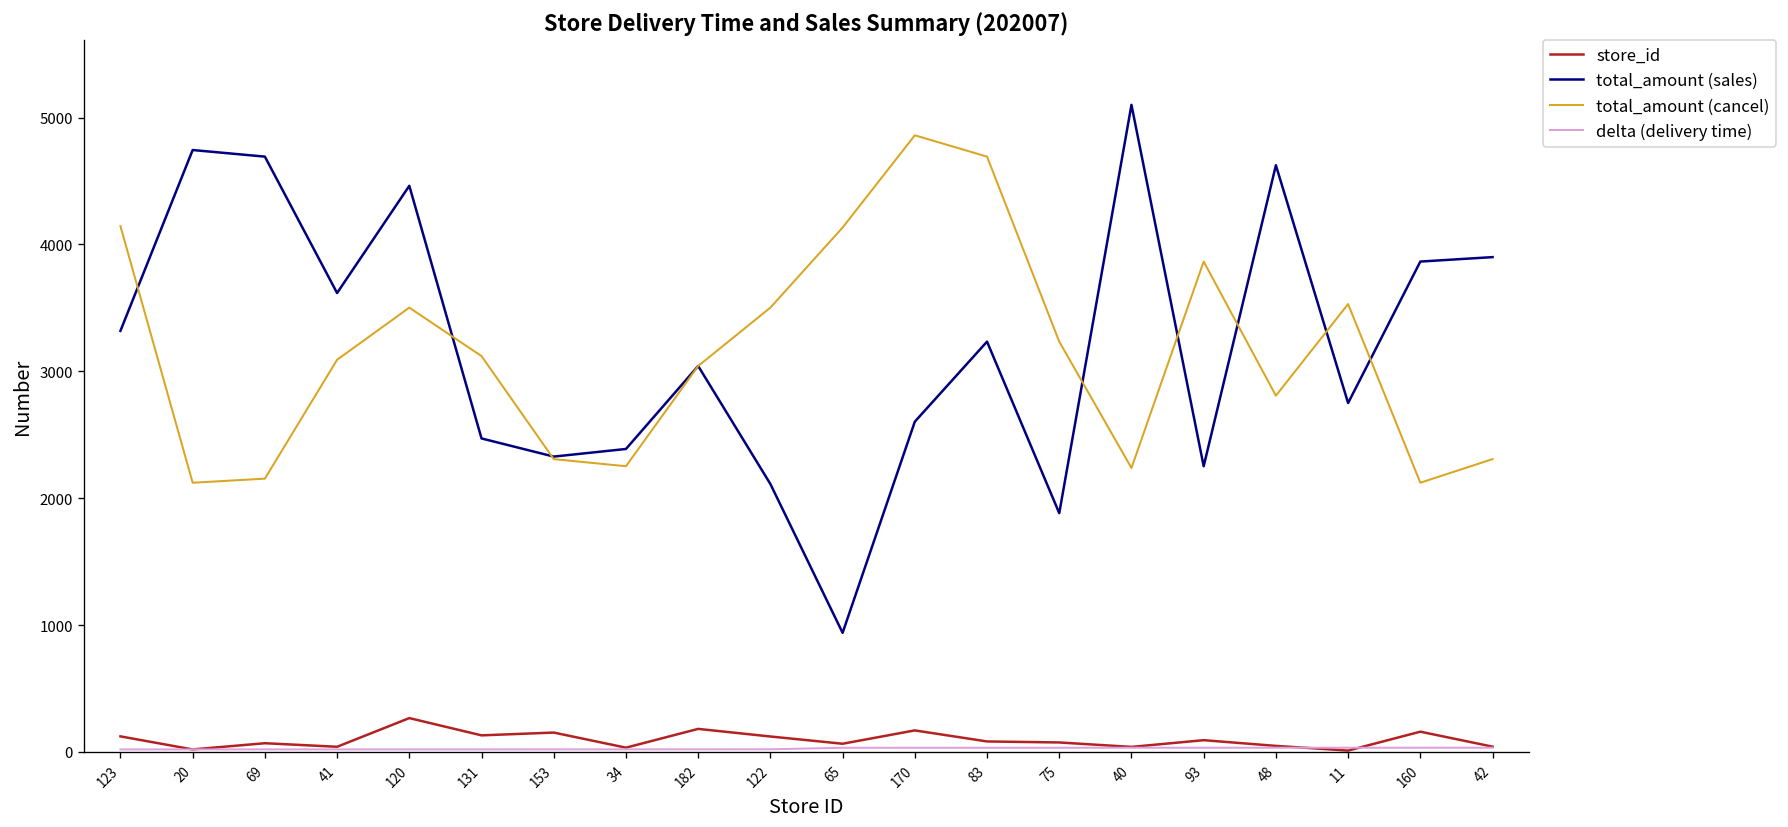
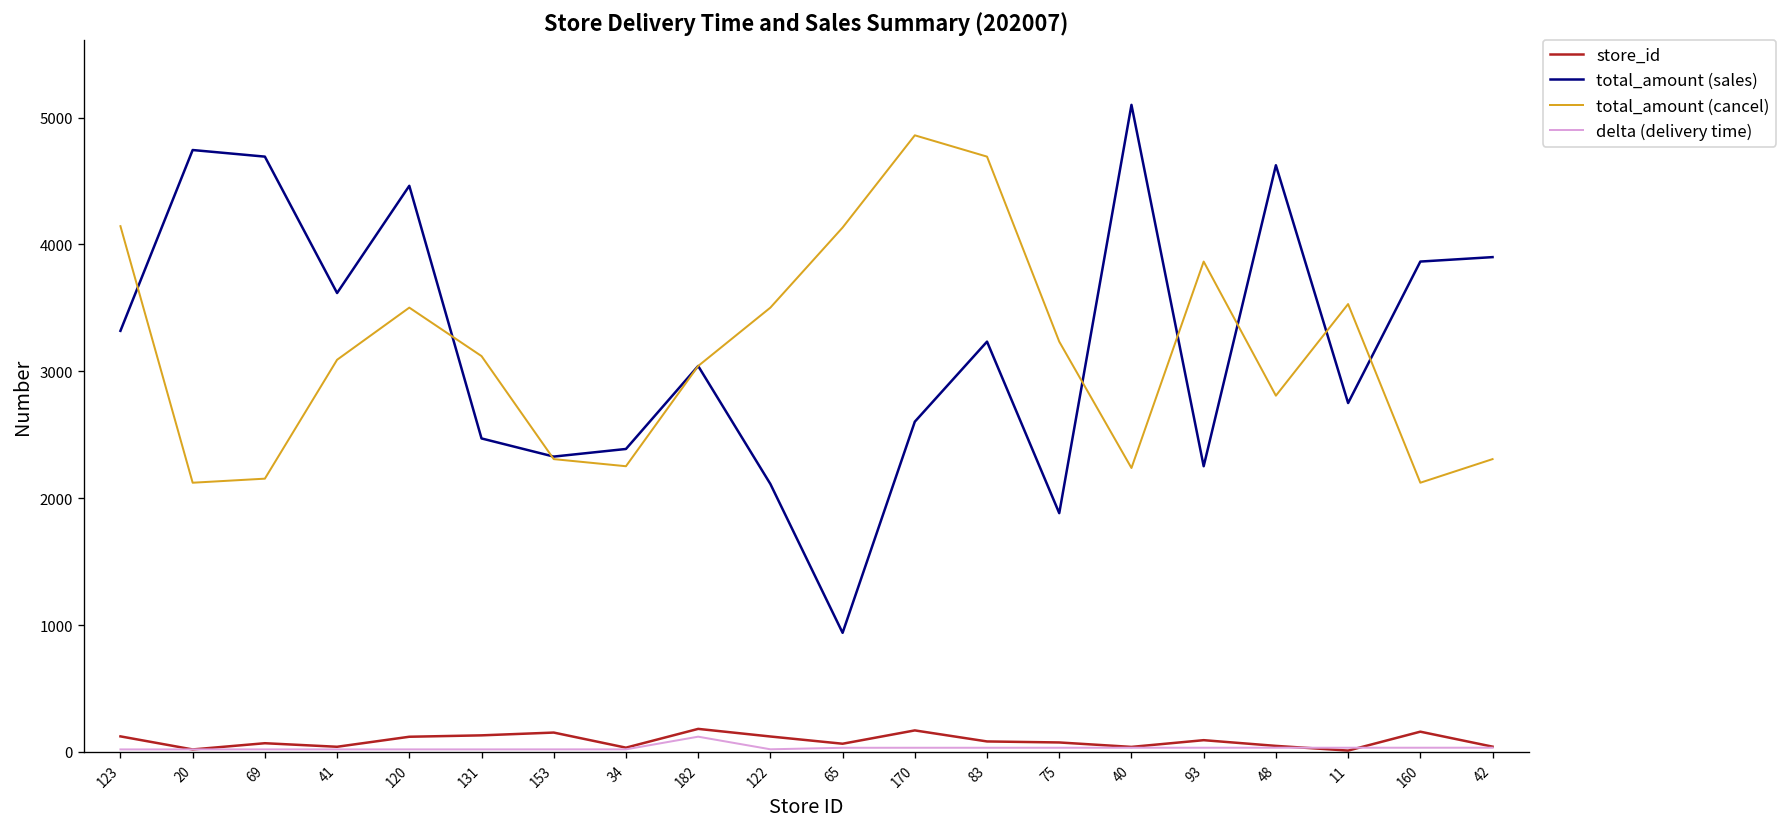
store_id, 120: 270 -> 120
delta (delivery time), 182: 20 -> 120
